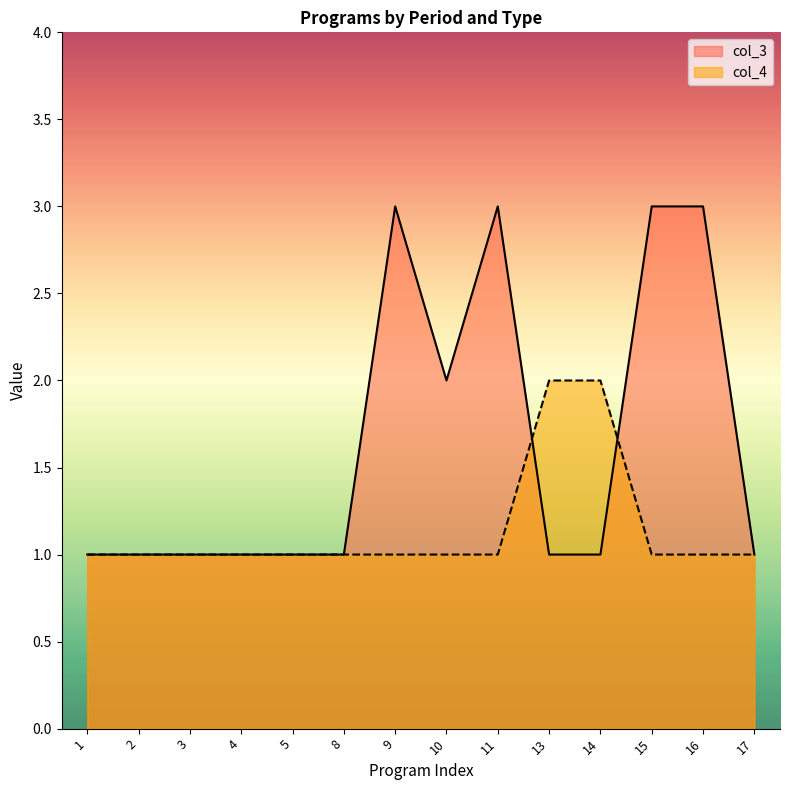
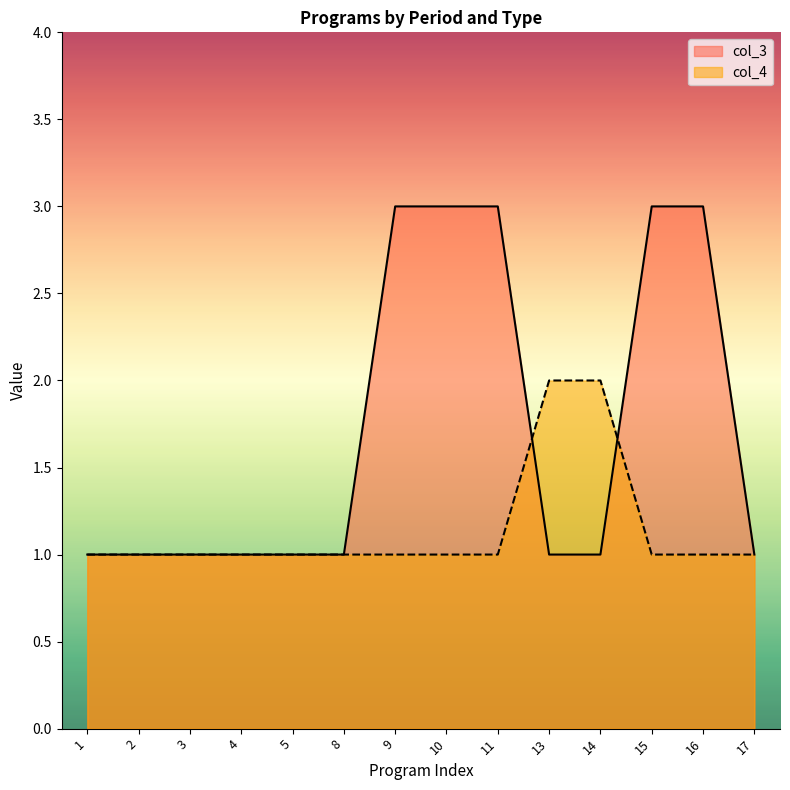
col_3, 10: 2 -> 3
